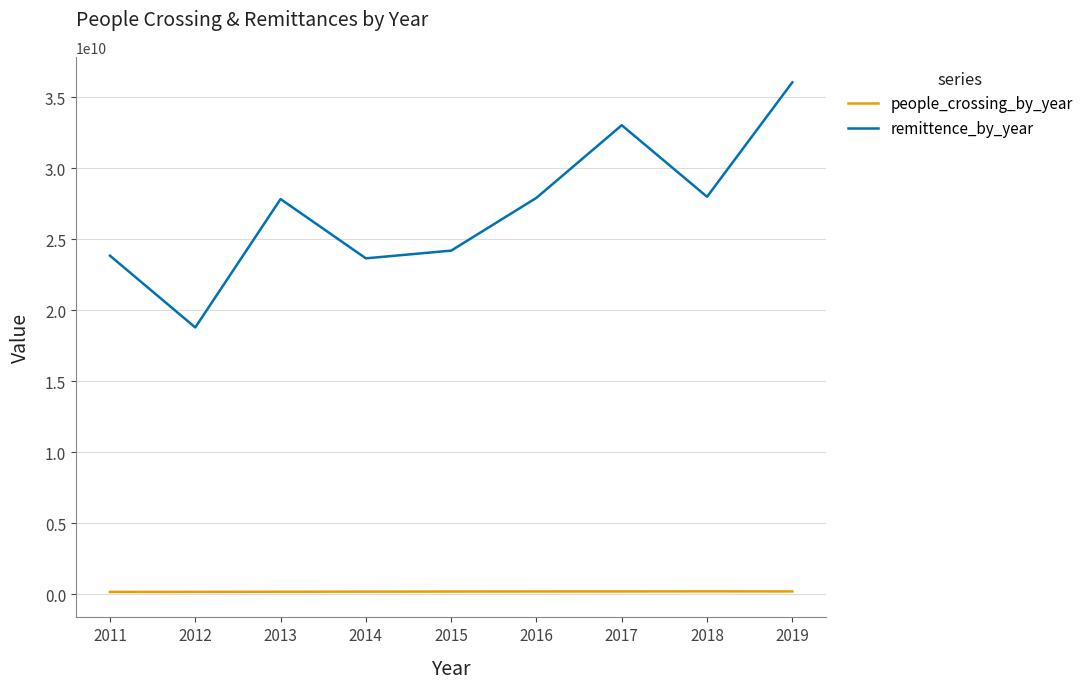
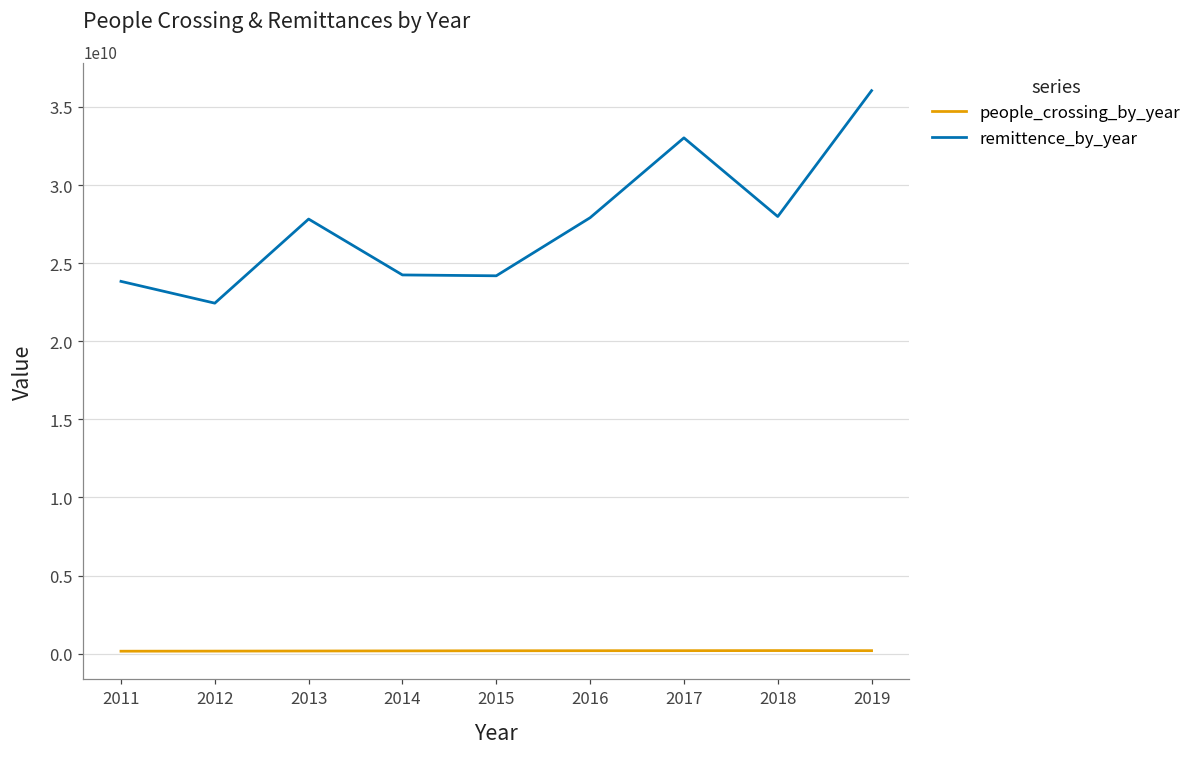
remittence_by_year, 2012: 18800000000 -> 22400000000
remittence_by_year, 2014: 23600000000 -> 24200000000
